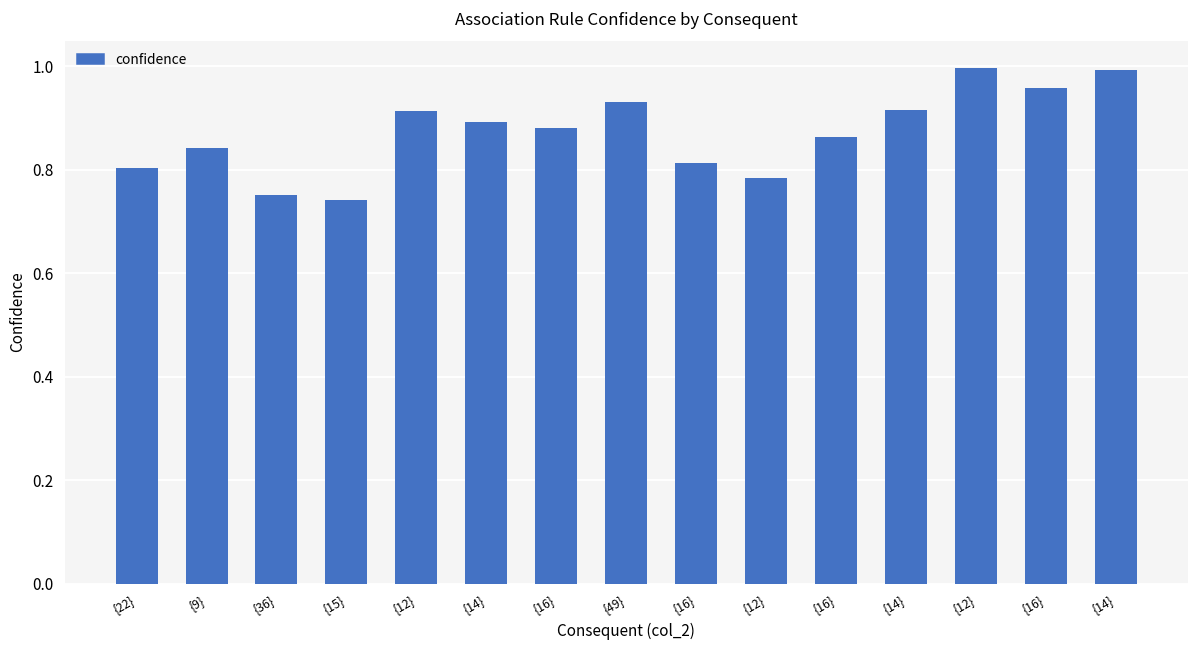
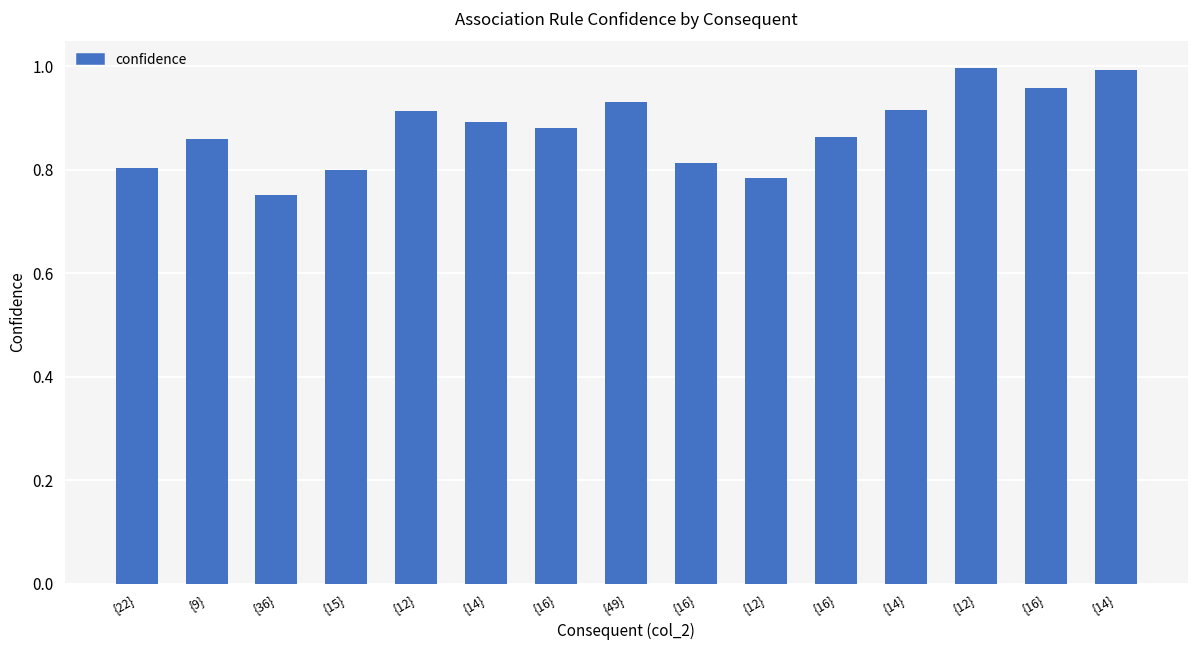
{9}: 0.84 -> 0.86
{15}: 0.74 -> 0.80
